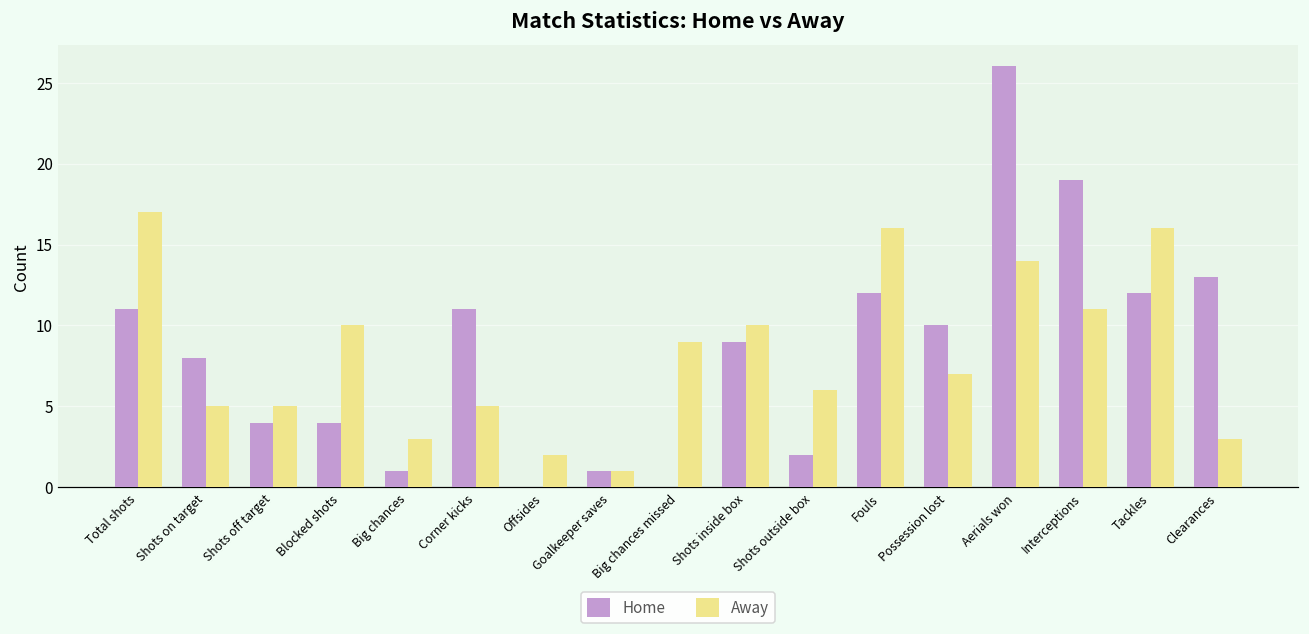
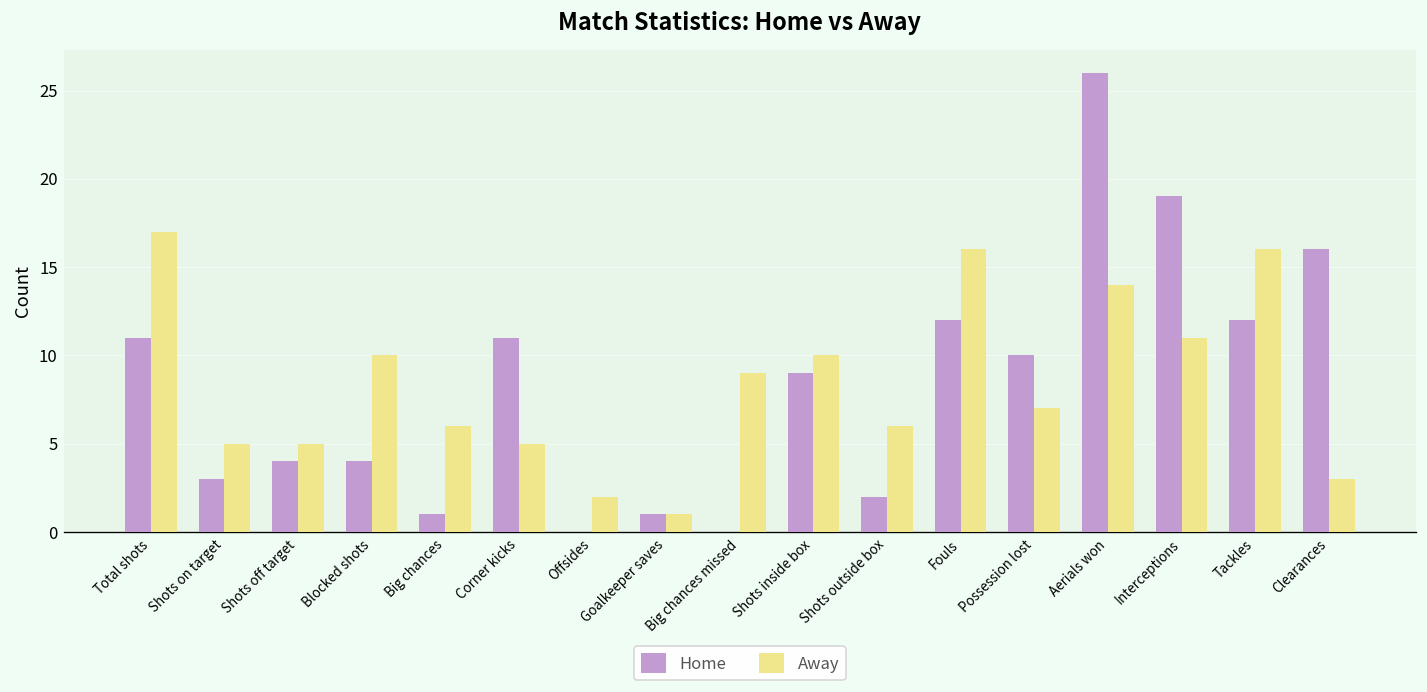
Home, Shots on target: 8 -> 3
Away, Big chances: 3 -> 6
Home, Clearances: 13 -> 16
